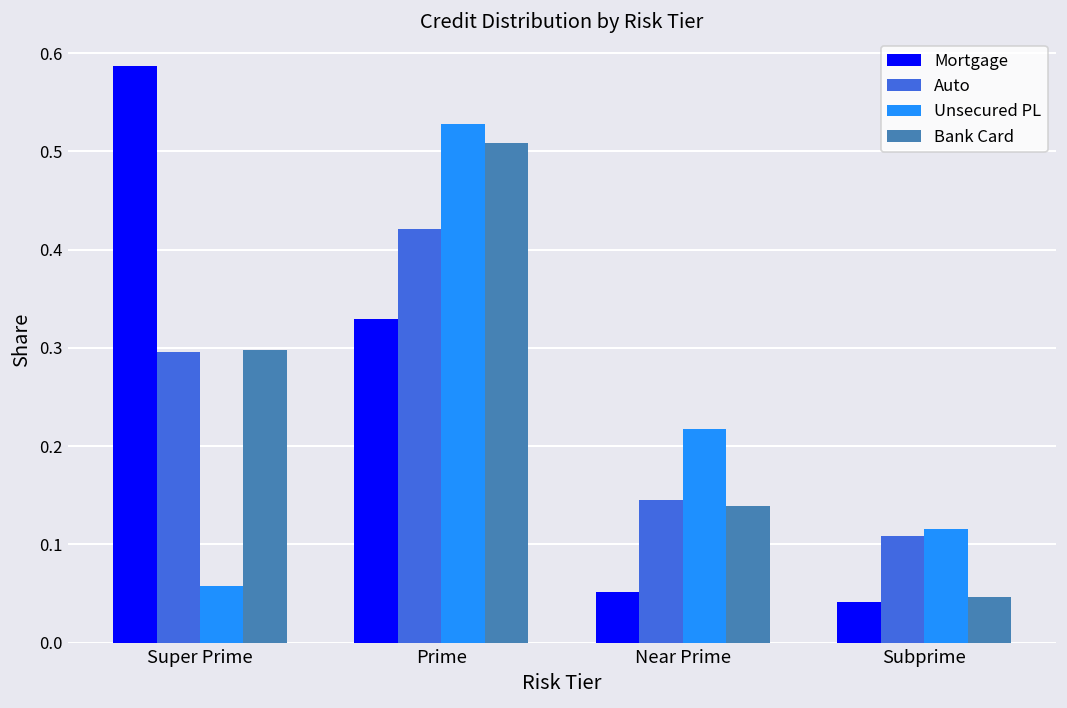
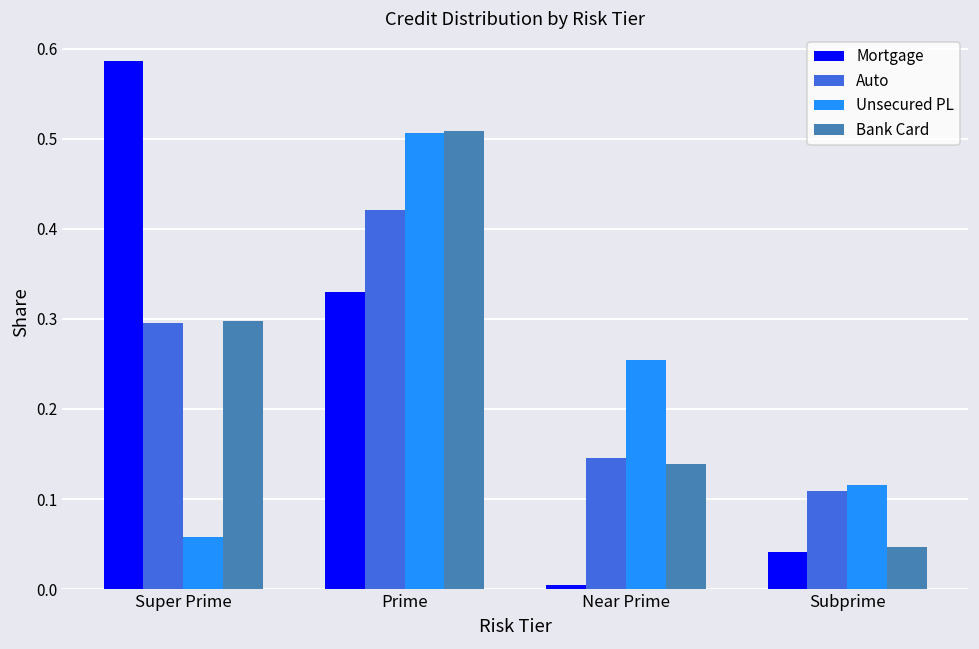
Unsecured PL, Prime: 0.53 -> 0.51
Mortgage, Near Prime: 0.05 -> 0.01
Unsecured PL, Near Prime: 0.22 -> 0.25
